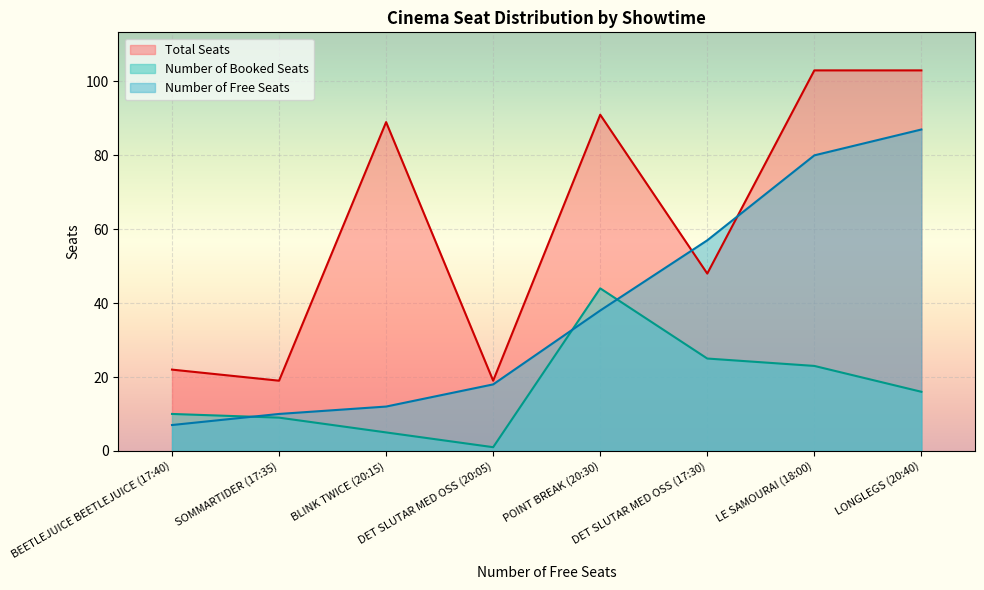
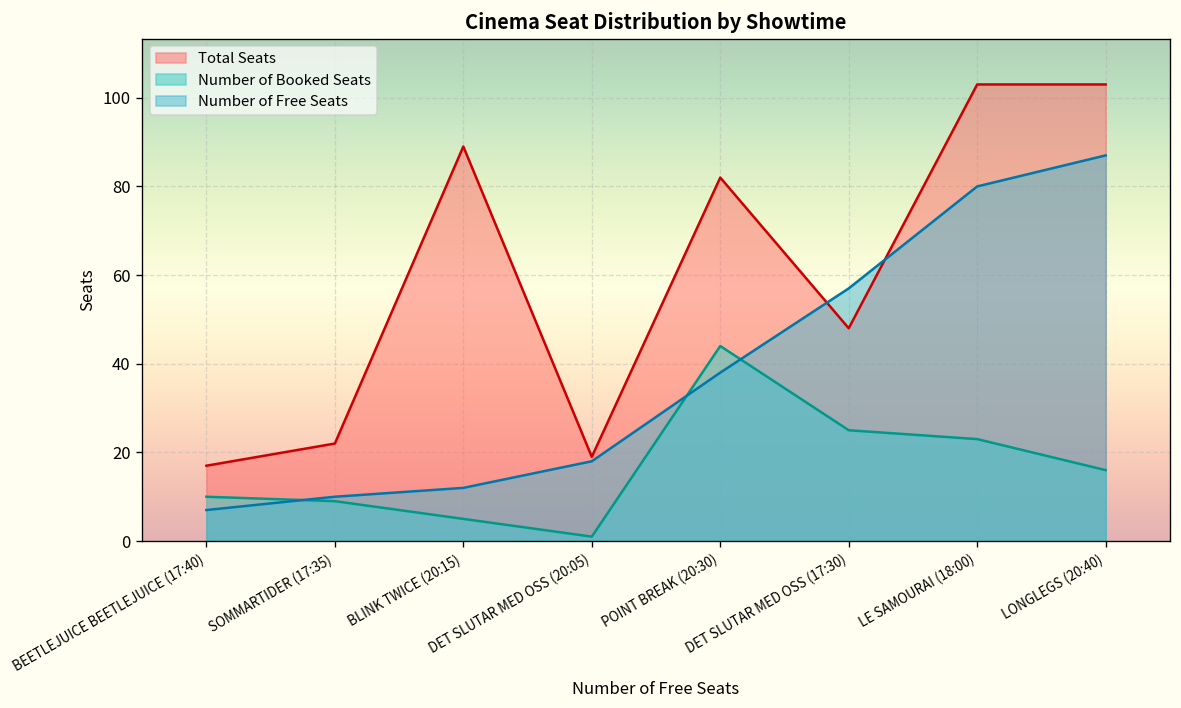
Total Seats, BEETLEJUICE BEETLEJUICE (17:40): 22 -> 17
Total Seats, SOMMARTIDER (17:35): 19 -> 22
Total Seats, POINT BREAK (20:30): 91 -> 82
